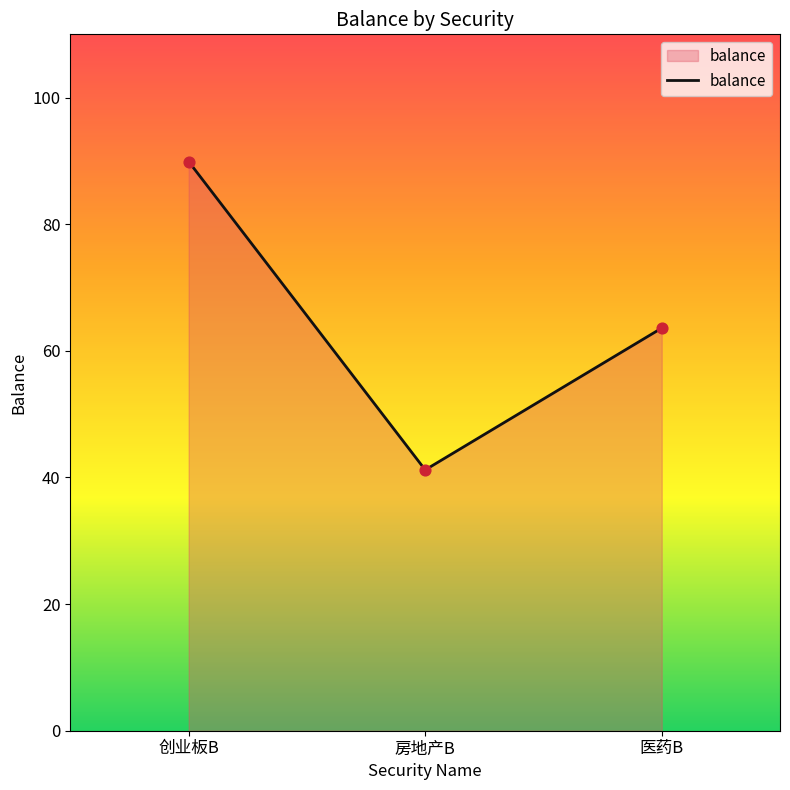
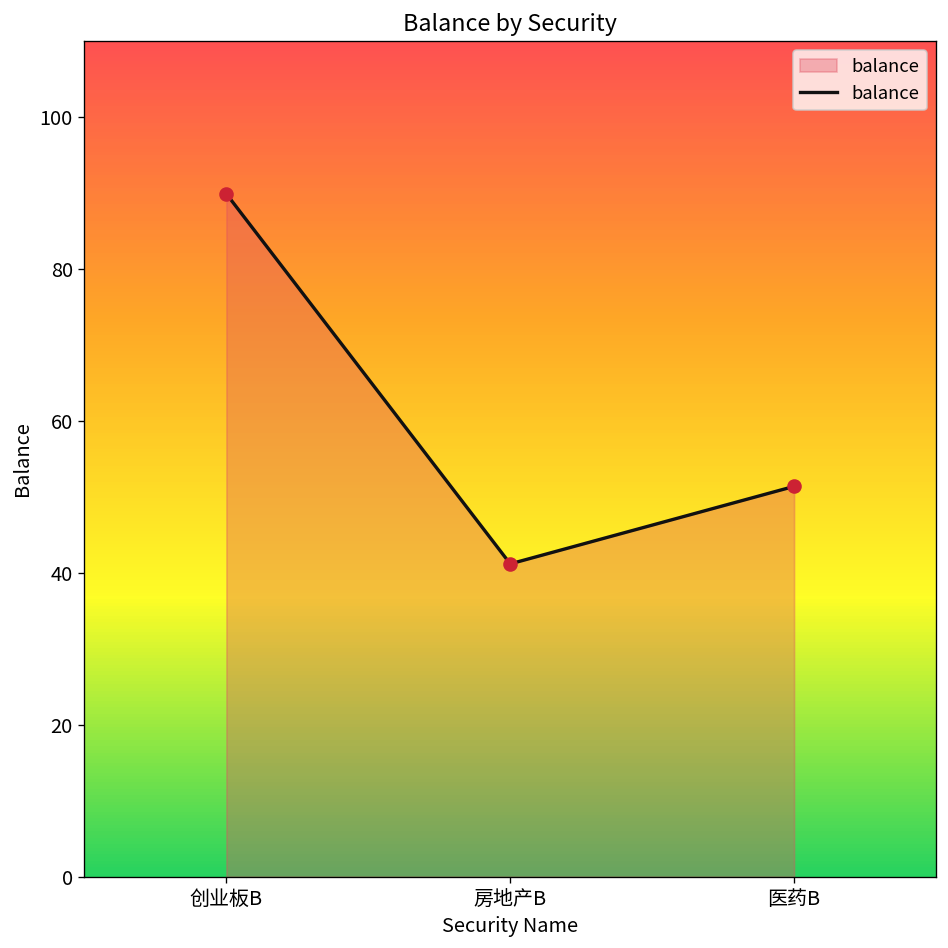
医药B: 64 -> 51
